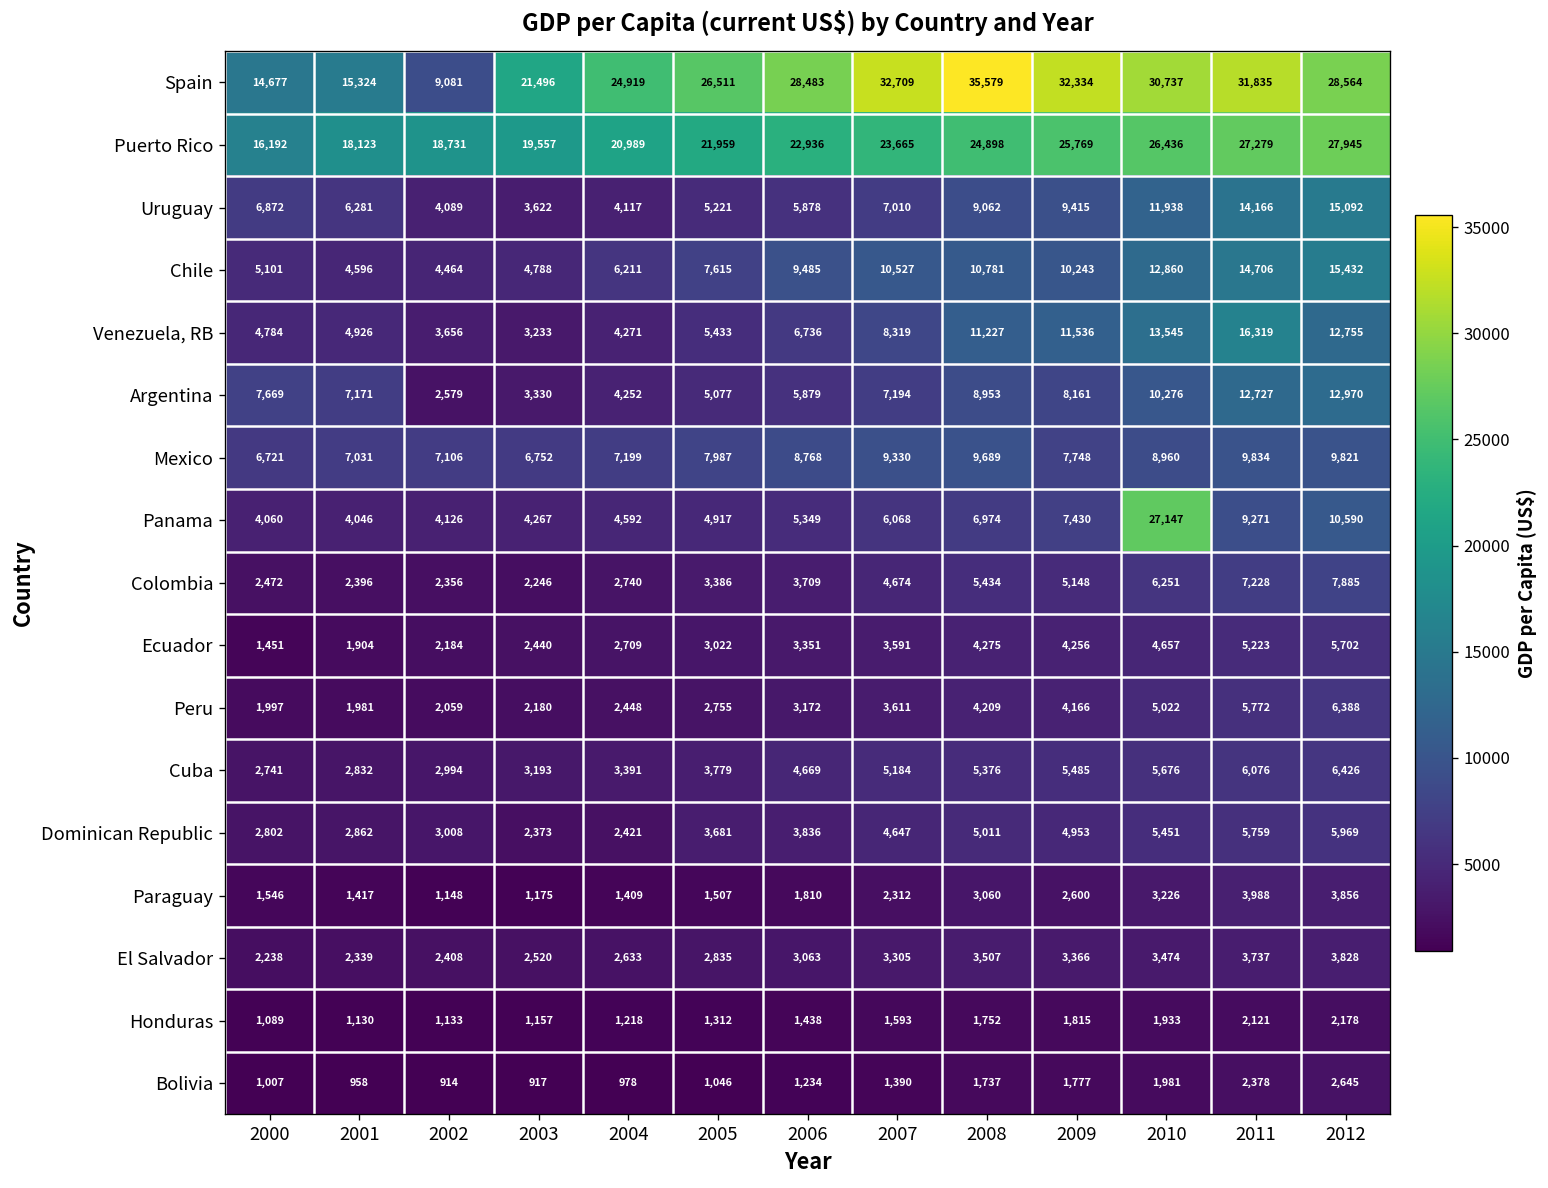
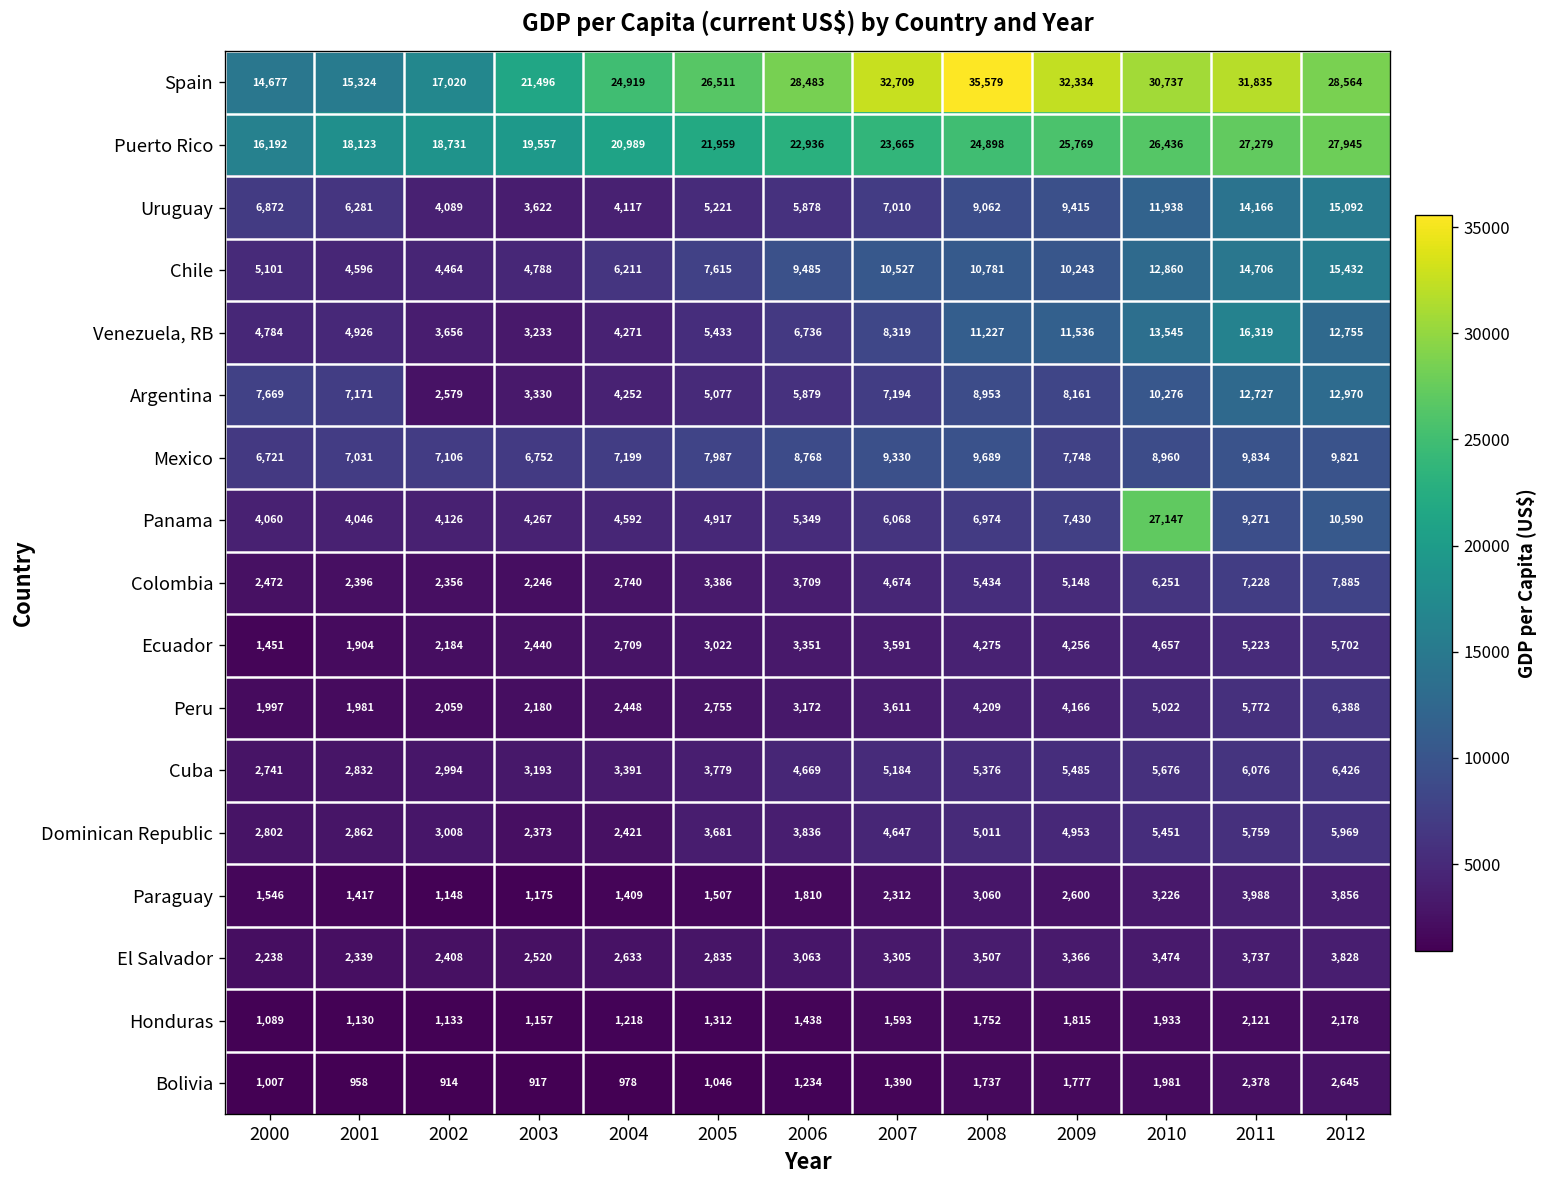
Spain, 2002: 9,081 -> 17,020
